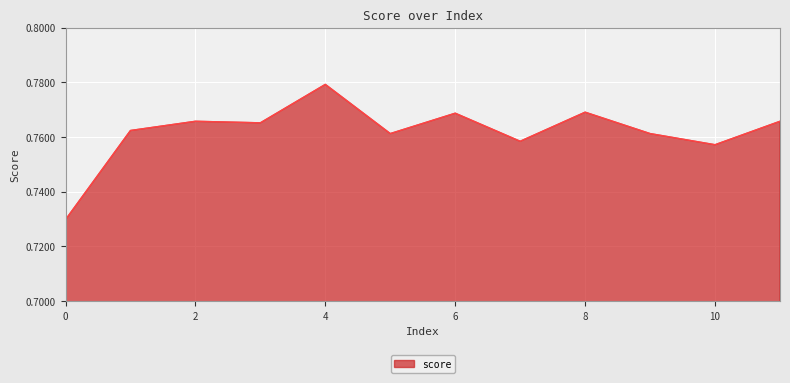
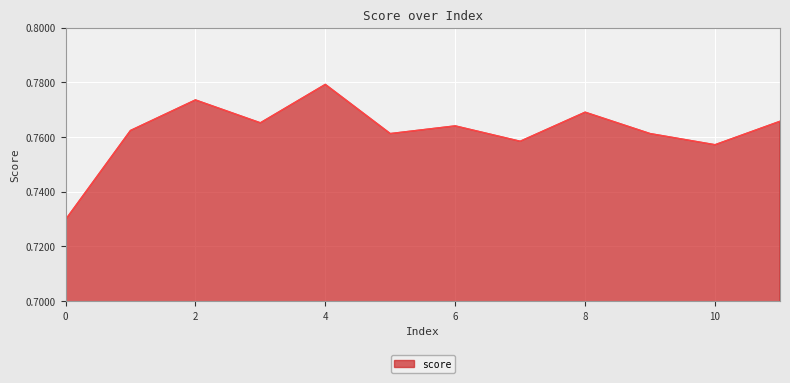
2: 0.766 -> 0.774
6: 0.769 -> 0.764
